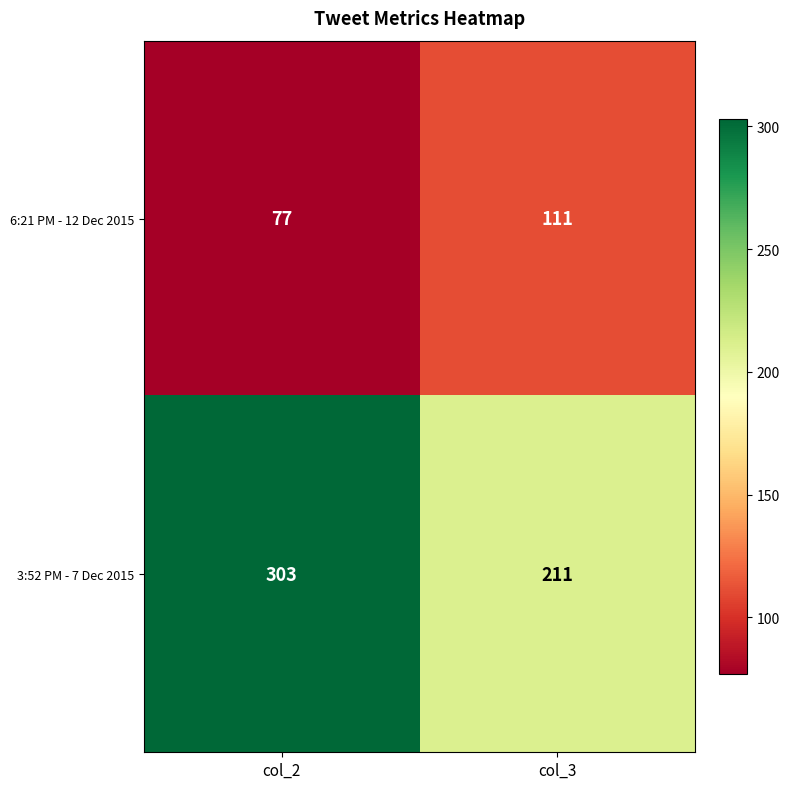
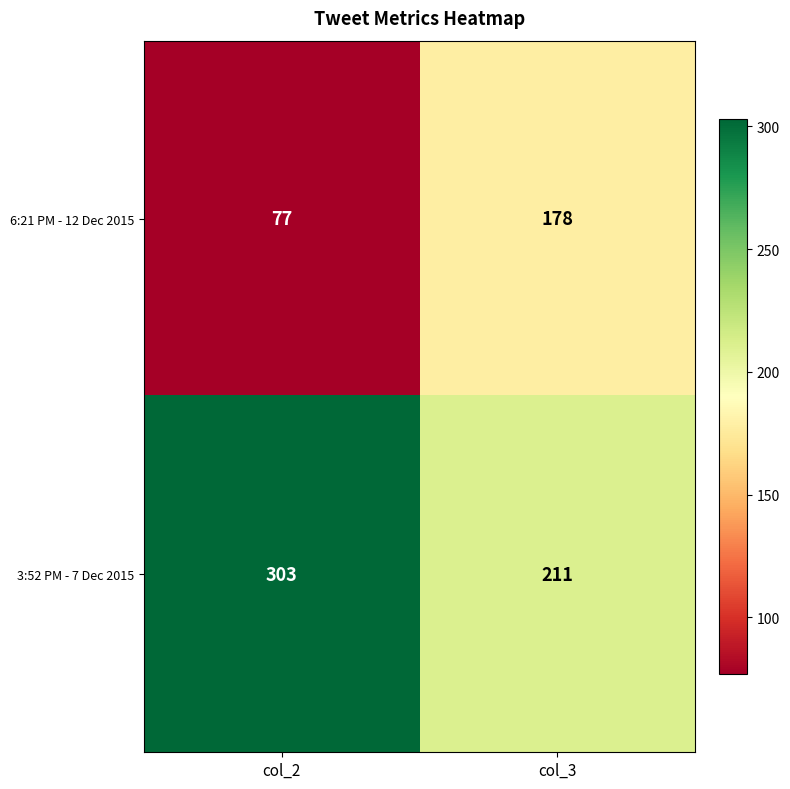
6:21 PM - 12 Dec 2015, col_3: 111 -> 178
